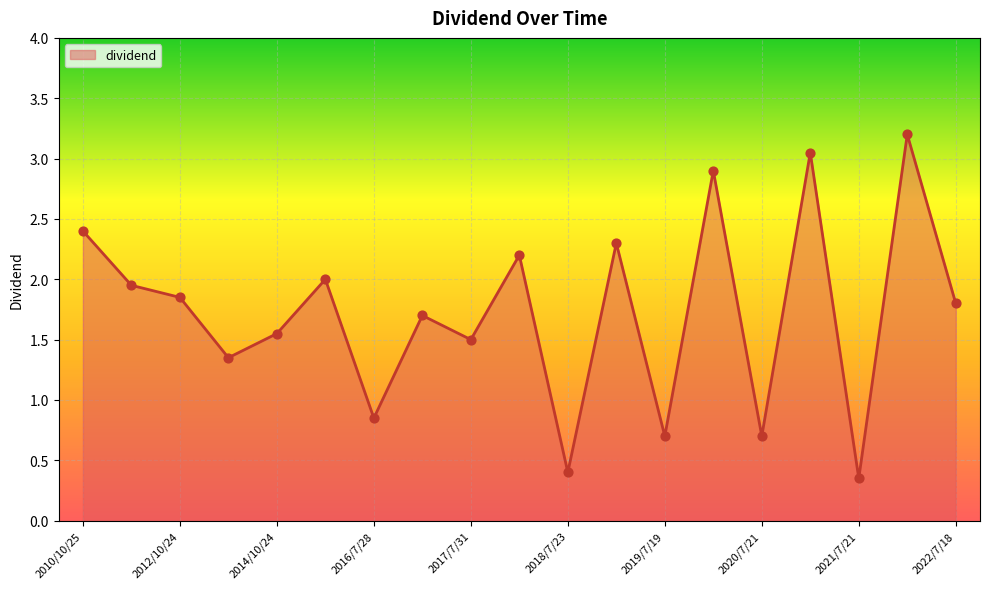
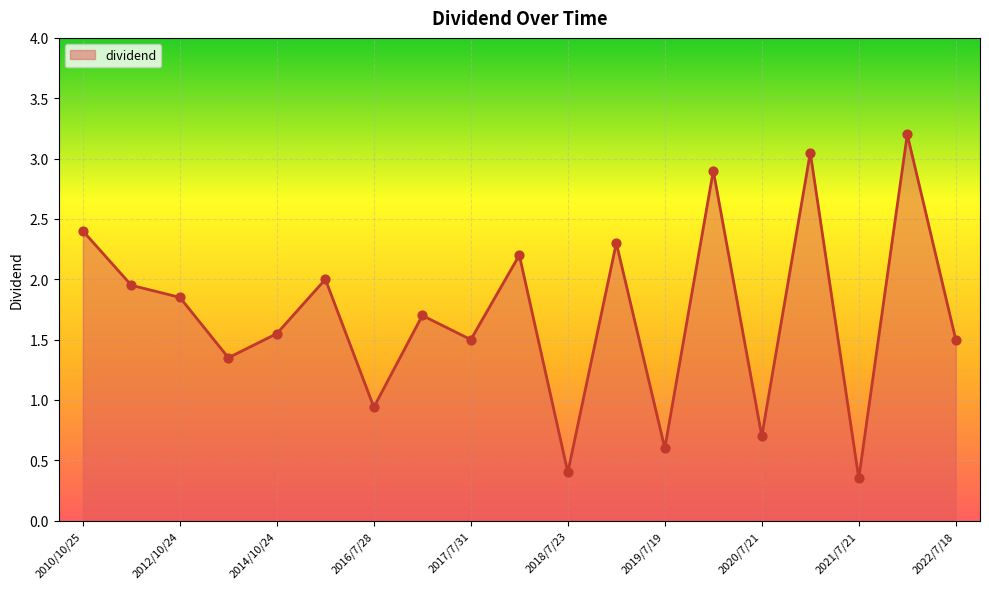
2016/7/28: 0.85 -> 0.94
2019/7/19: 0.7 -> 0.6
2022/7/18: 1.8 -> 1.5
